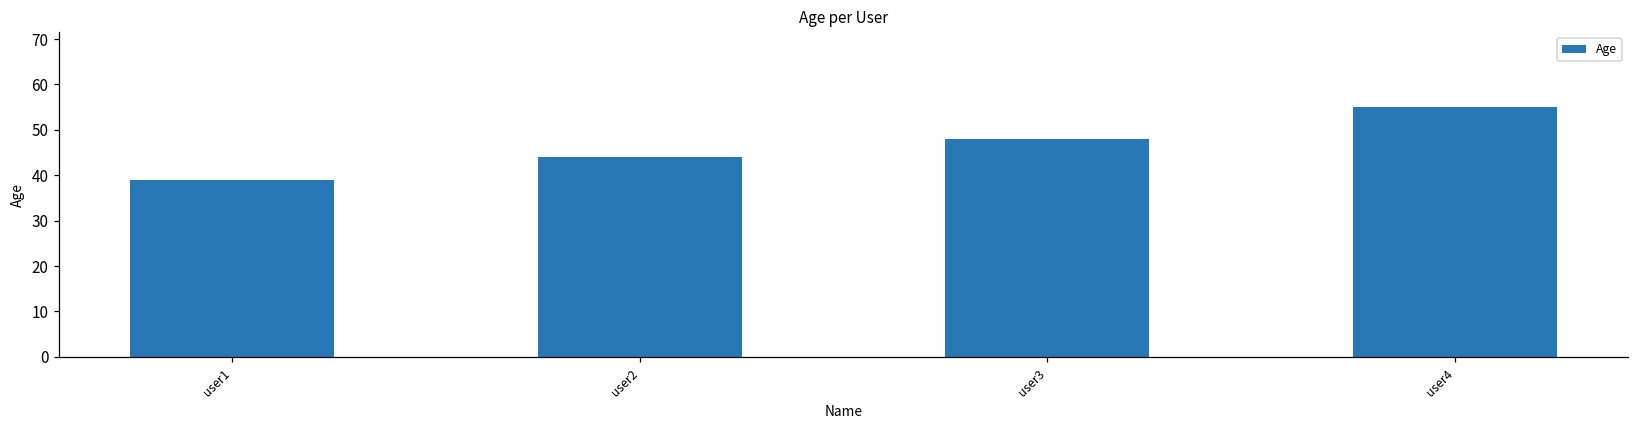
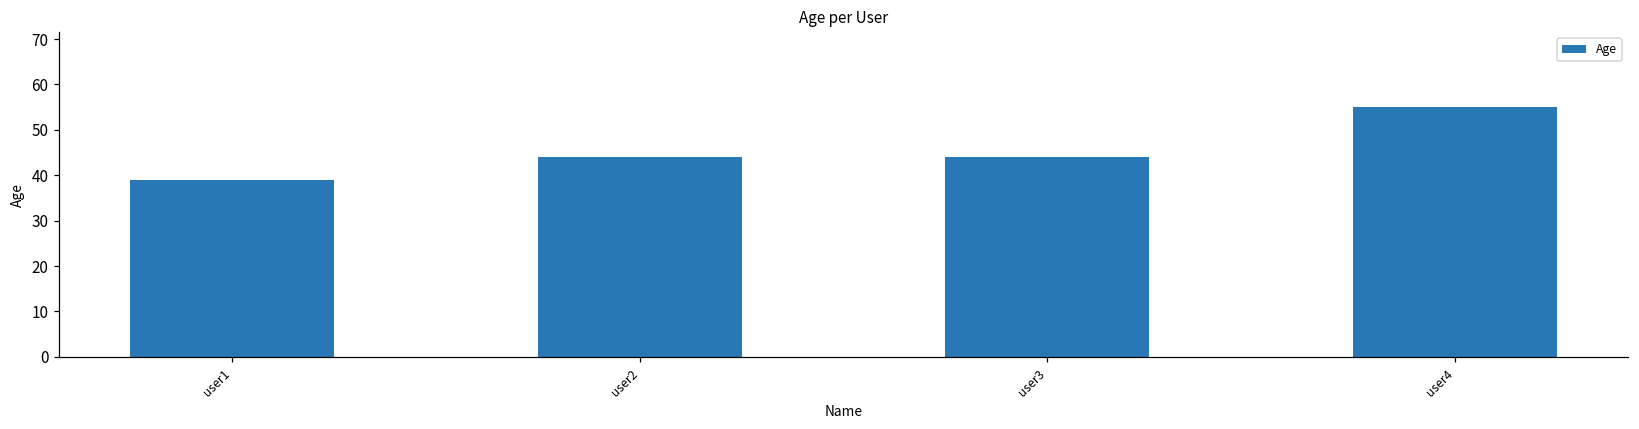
user3: 48 -> 44
